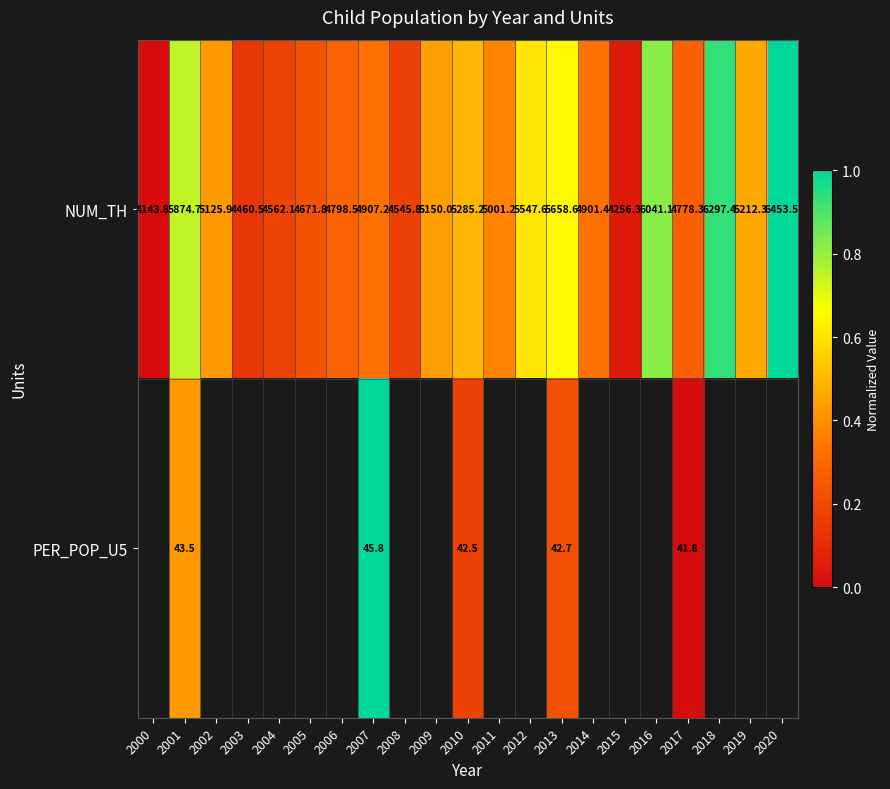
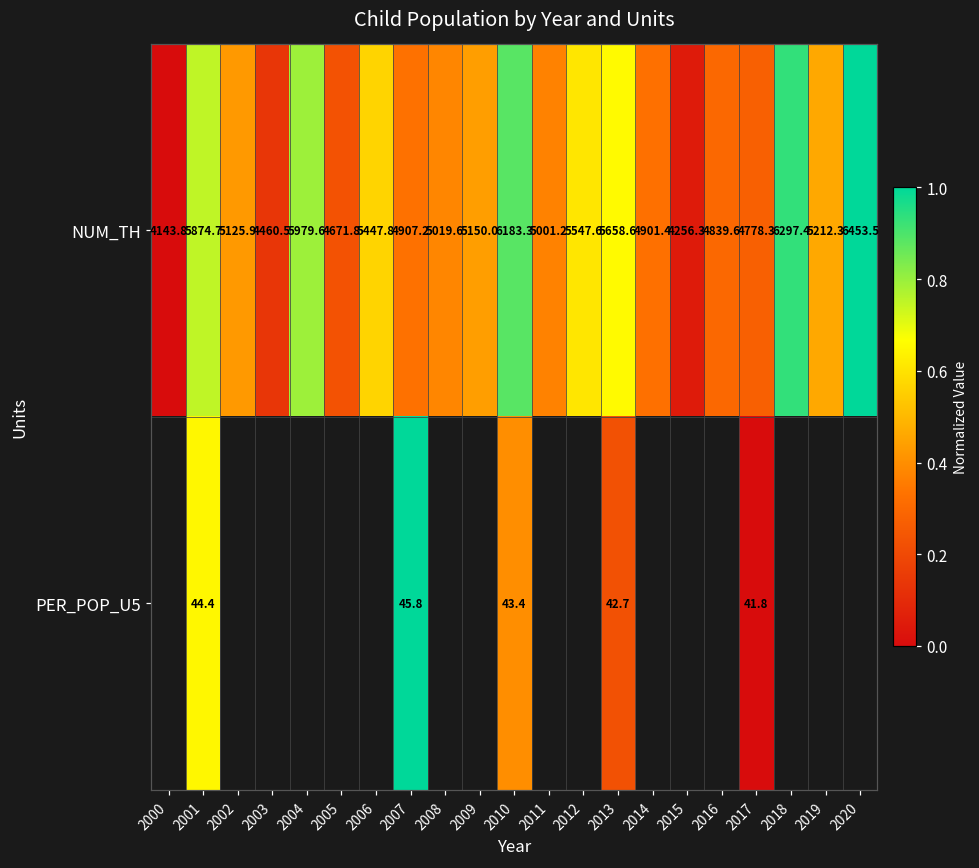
NUM_TH, 2004: 4562.1 -> 5979.6
NUM_TH, 2006: 4798.5 -> 5447.8
NUM_TH, 2008: 4545.8 -> 5019.6
NUM_TH, 2010: 5285.2 -> 6183.3
NUM_TH, 2016: 6041.1 -> 4839.6
PER_POP_U5, 2001: 43.5 -> 44.4
PER_POP_U5, 2010: 42.5 -> 43.4
